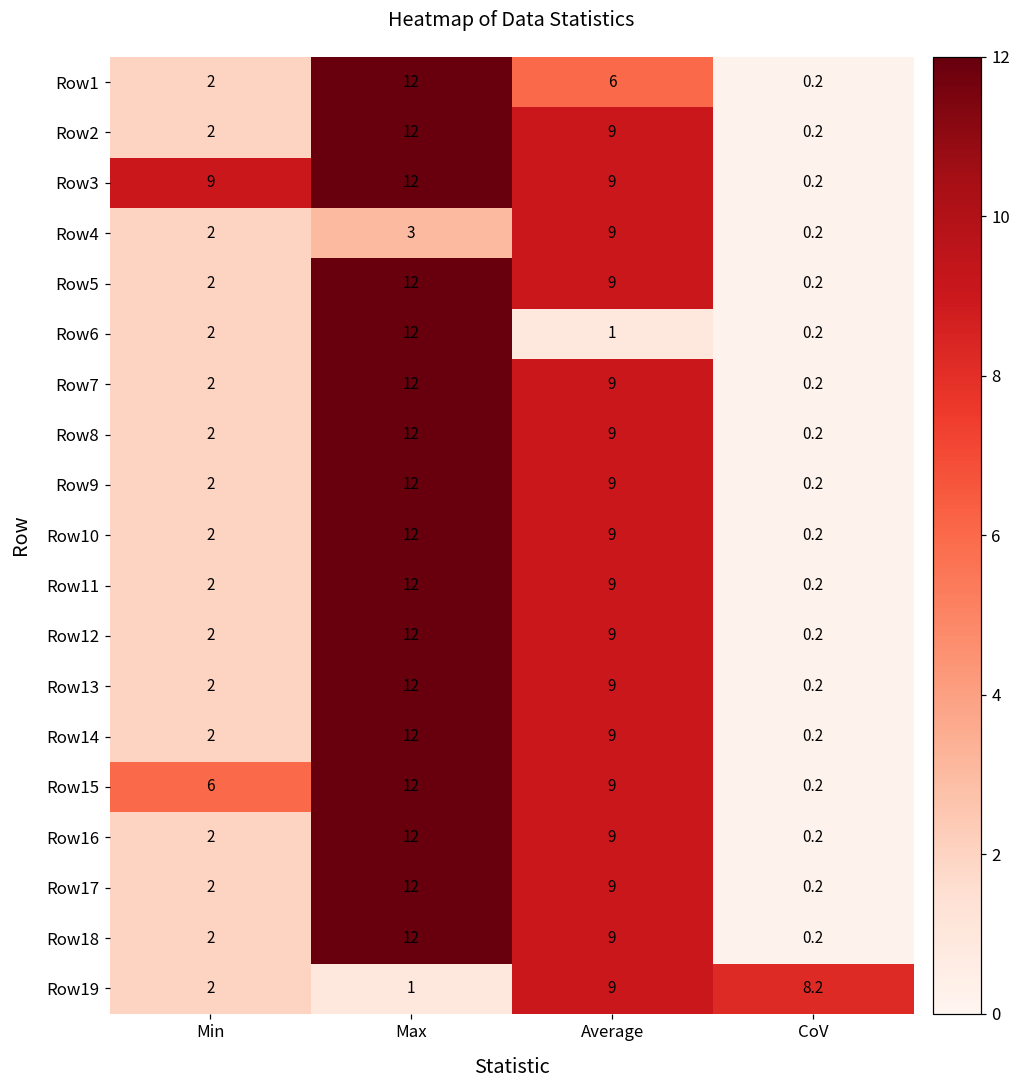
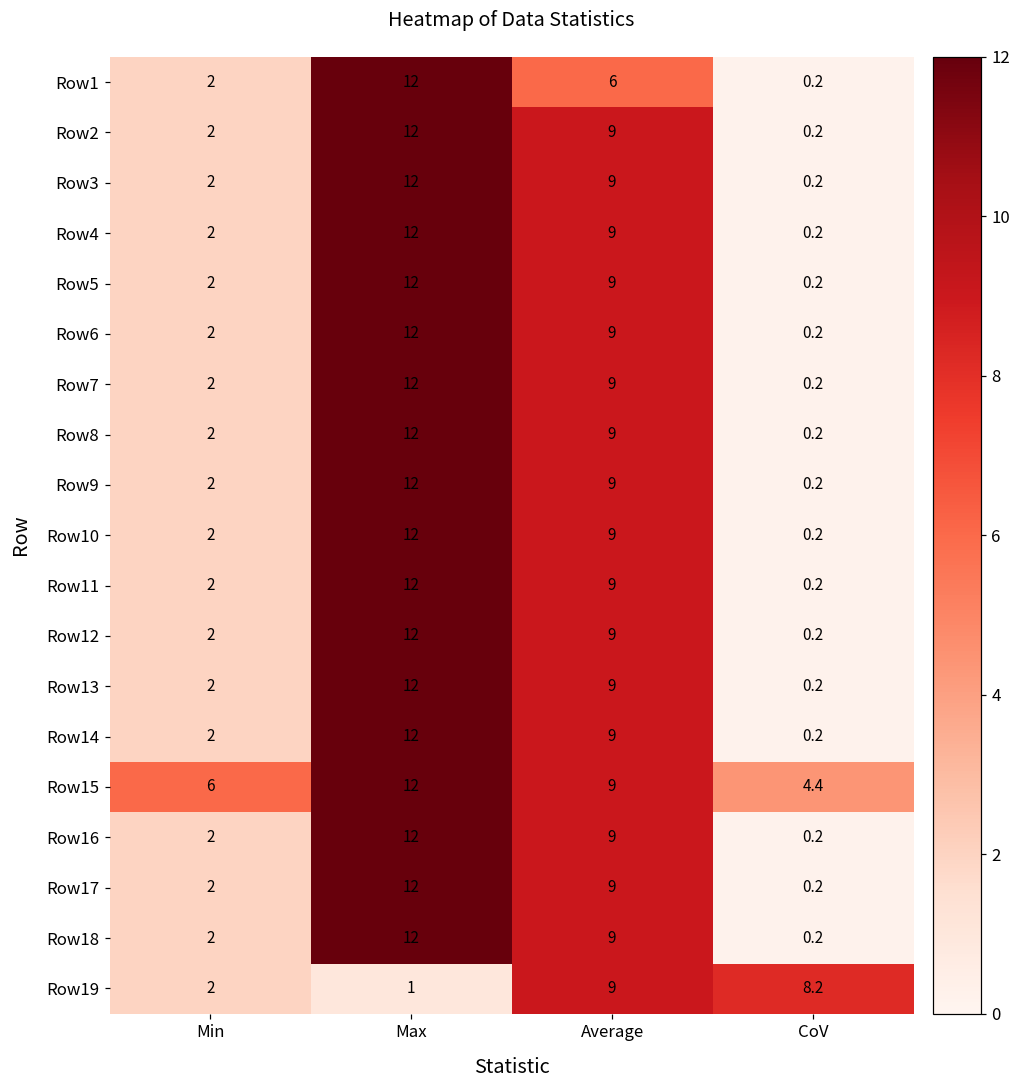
Row3, Min: 9 -> 2
Row4, Max: 3 -> 12
Row6, Average: 1 -> 9
Row15, CoV: 0.2 -> 4.4
